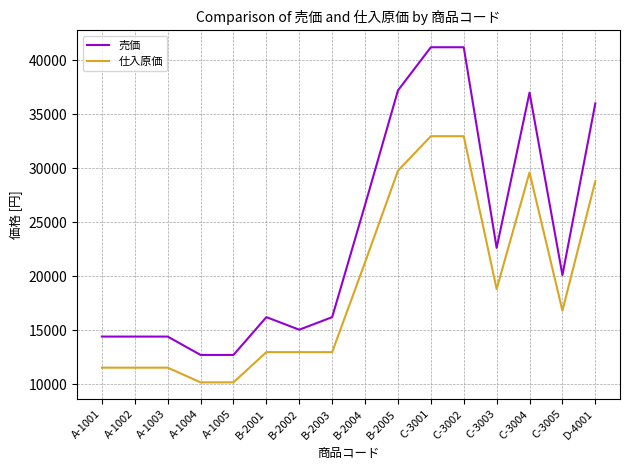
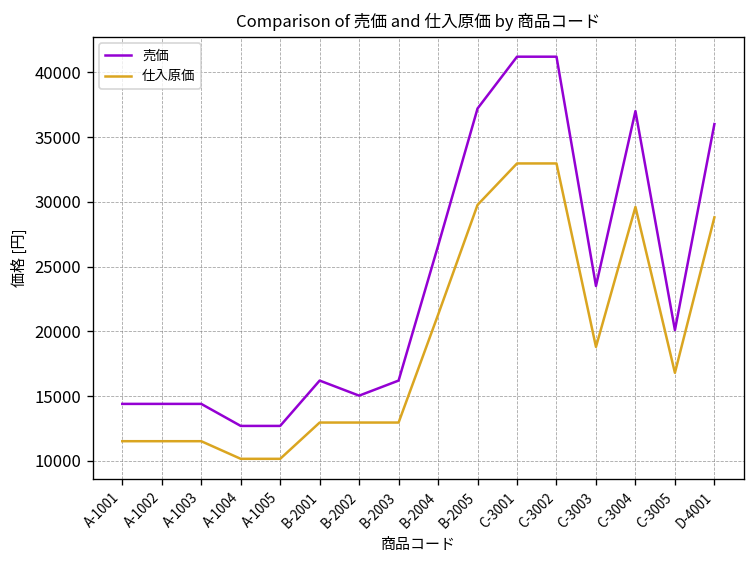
売価, C-3003: 22600 -> 23500
